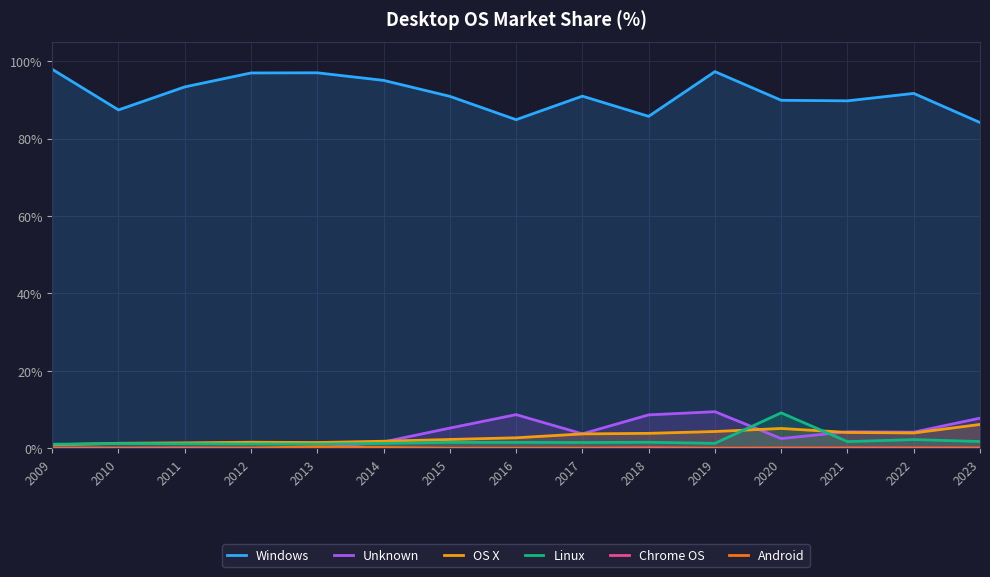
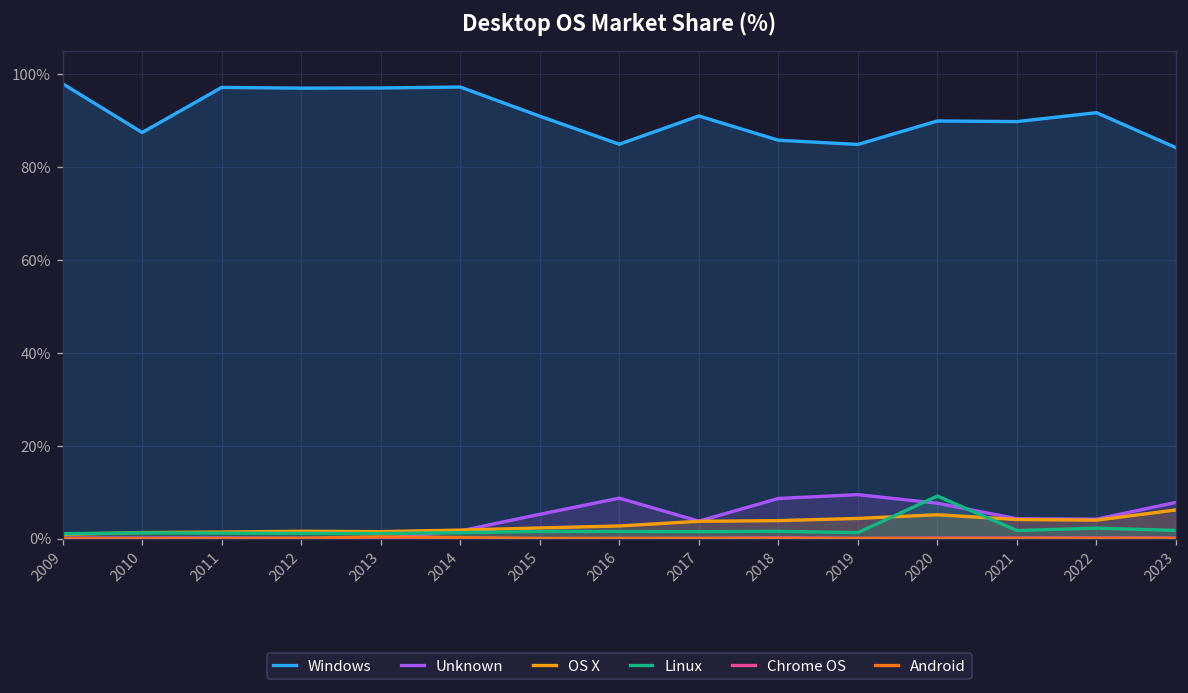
Windows, 2011: 93% -> 97%
Windows, 2014: 95% -> 97%
Windows, 2019: 97% -> 85%
Unknown, 2020: 3% -> 8%
